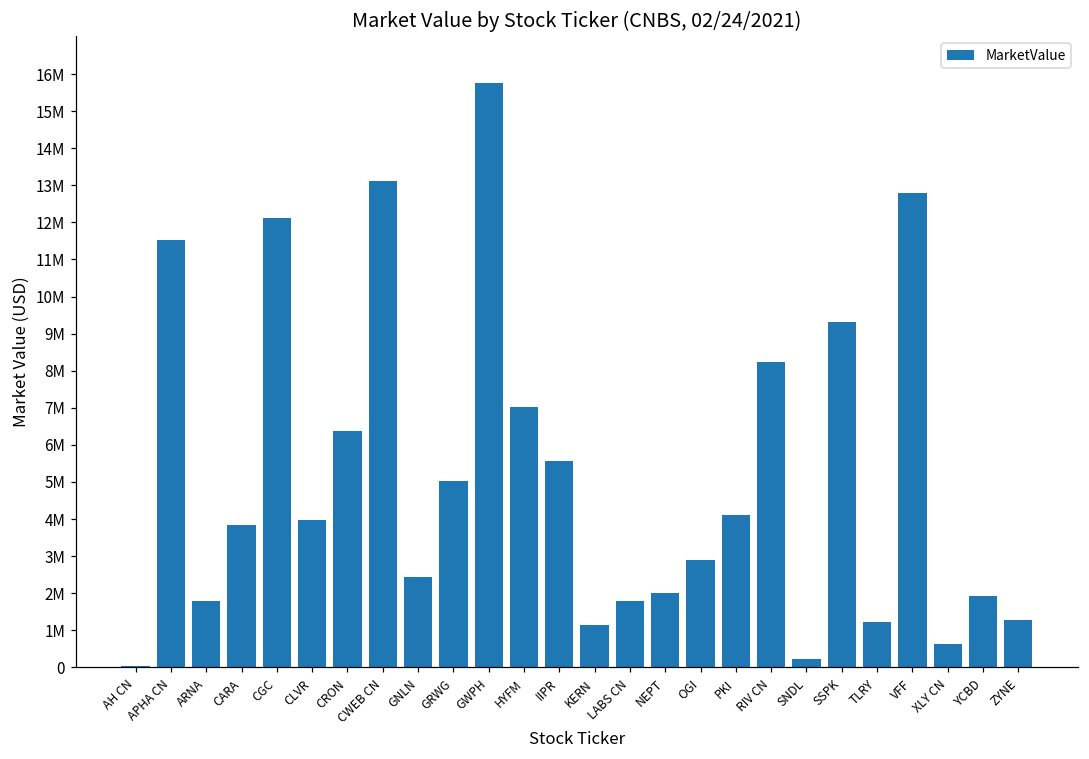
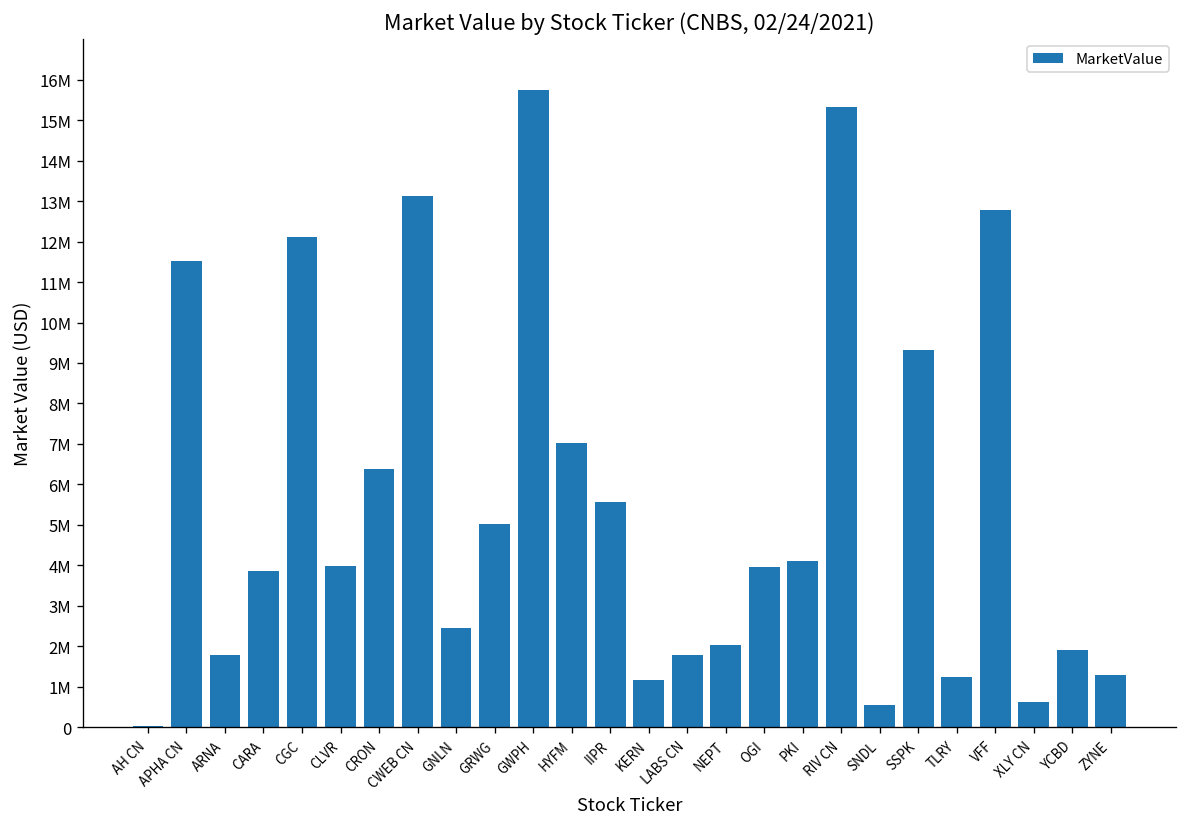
OGI: 2900000 -> 3900000
RIV CN: 8200000 -> 15300000
SNDL: 200000 -> 500000
